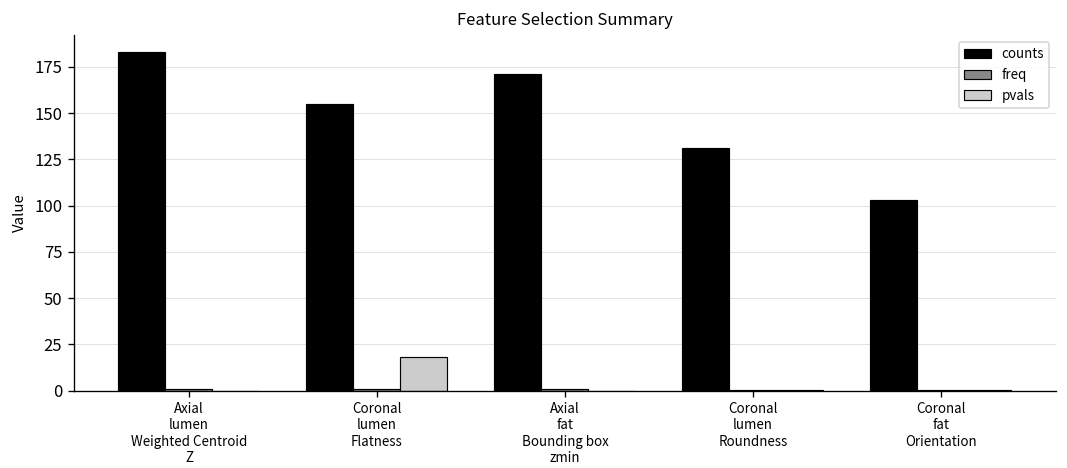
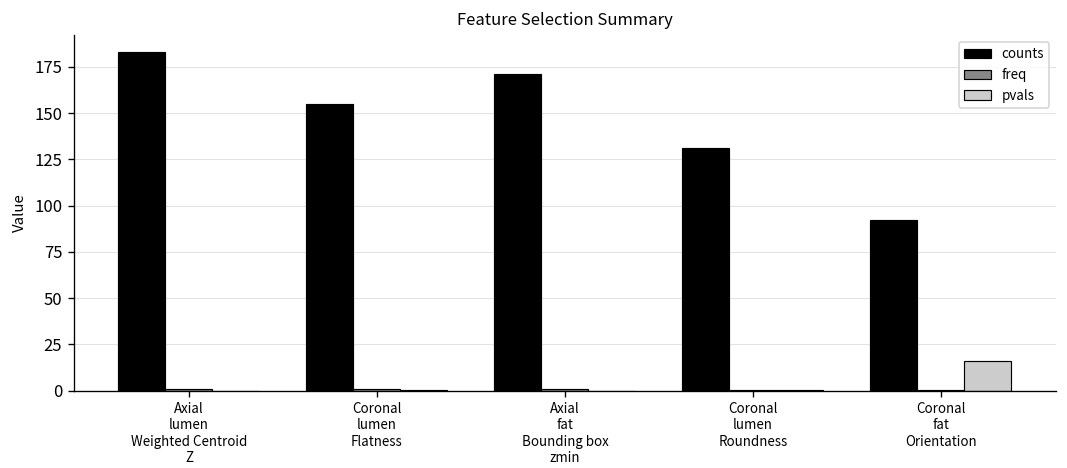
pvals, Coronal lumen Flatness: 18 -> 0
counts, Coronal fat Orientation: 103 -> 92
pvals, Coronal fat Orientation: 0 -> 16
